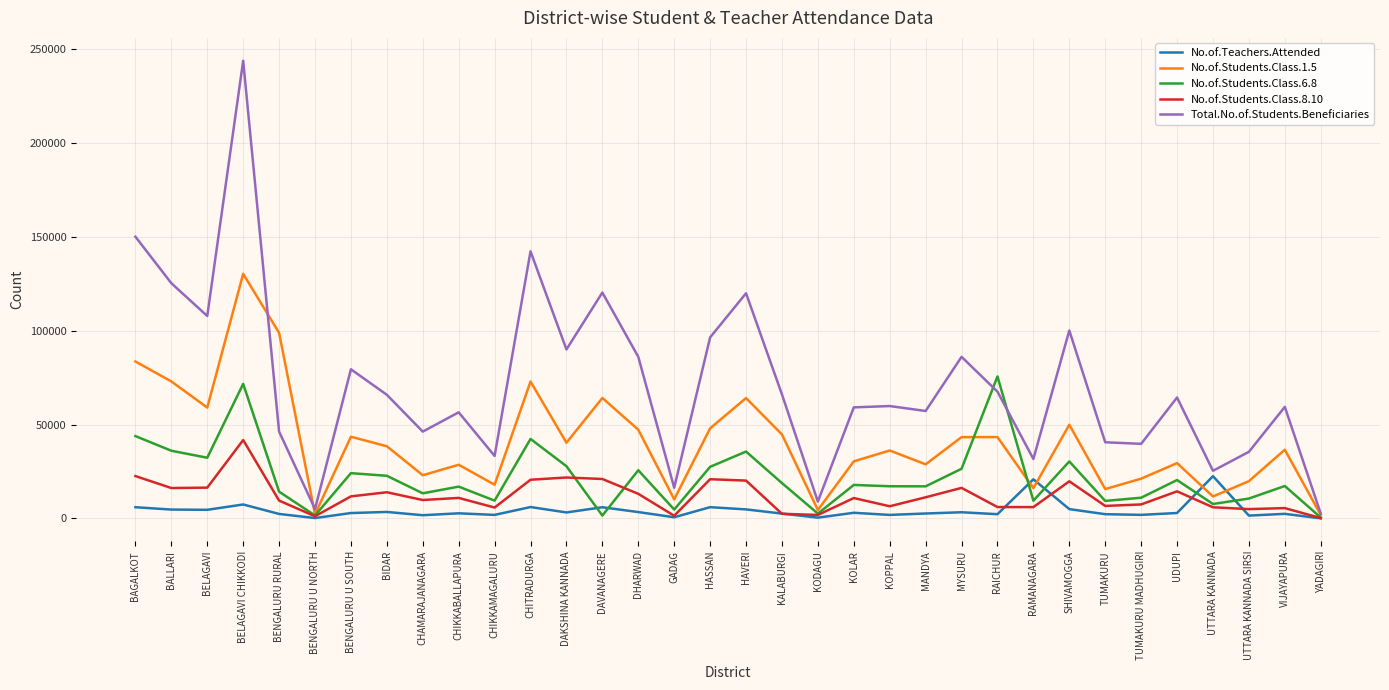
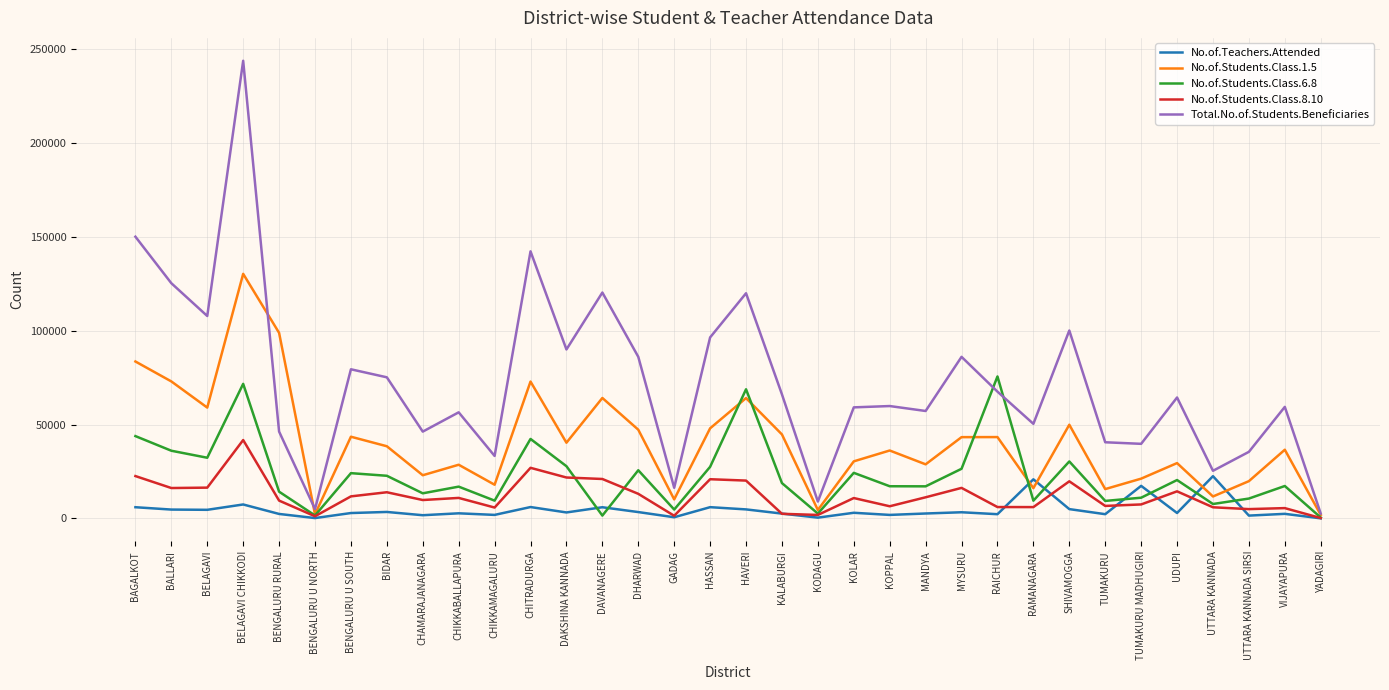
Total.No.of.Students.Beneficiaries, BIDAR: 66000 -> 75000
No.of.Students.Class.8.10, CHITRADURGA: 21000 -> 27000
No.of.Students.Class.6.8, HAVERI: 36000 -> 69000
No.of.Students.Class.6.8, KOLAR: 18000 -> 24000
Total.No.of.Students.Beneficiaries, RAMANAGARA: 32000 -> 50000
No.of.Teachers.Attended, TUMAKURU MADHUGIRI: 2000 -> 17000
